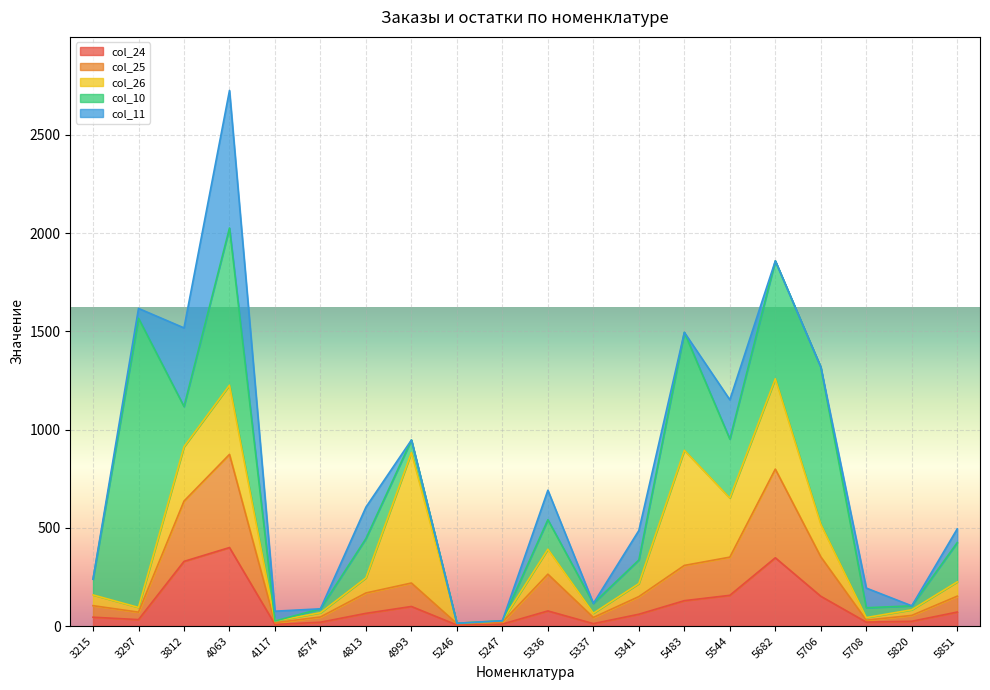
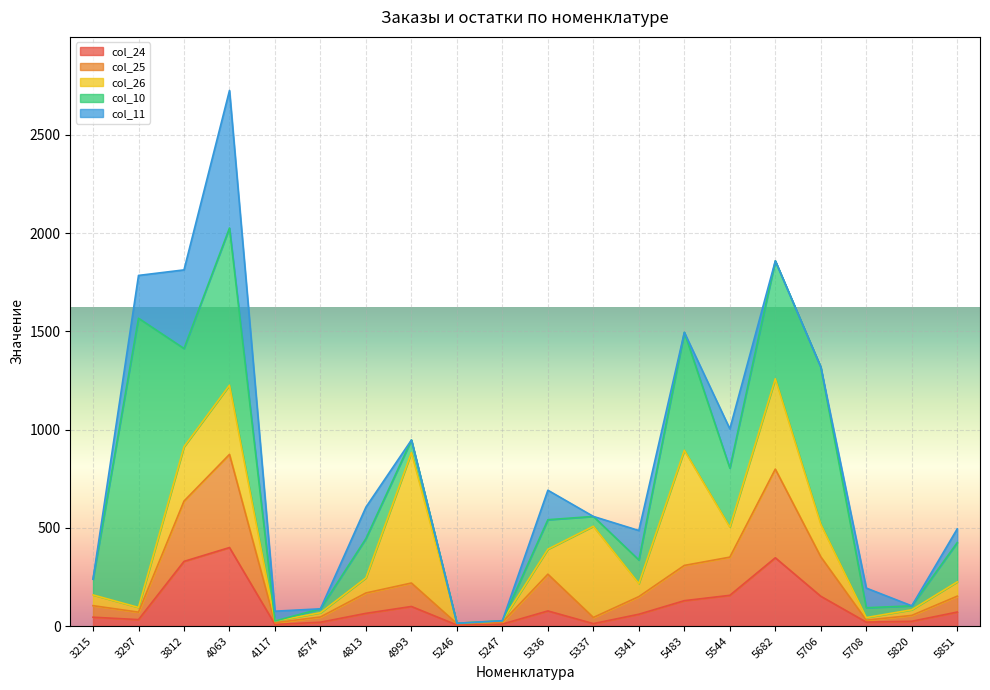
col_11, 3297: 50 -> 220
col_10, 3812: 200 -> 500
col_26, 5337: 20 -> 460
col_26, 5544: 300 -> 150
